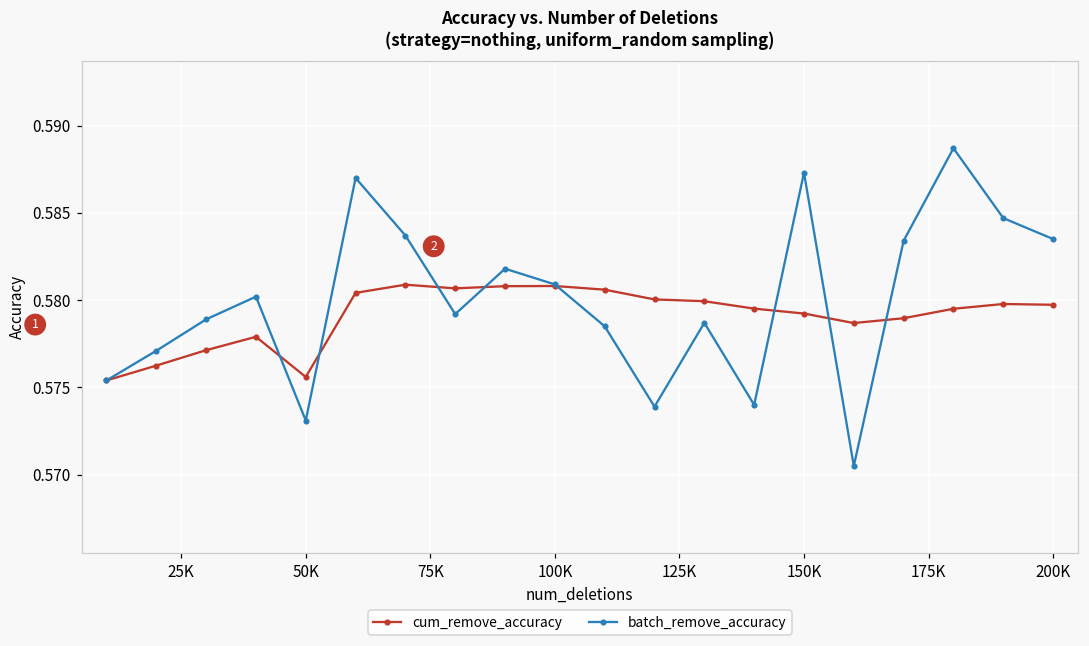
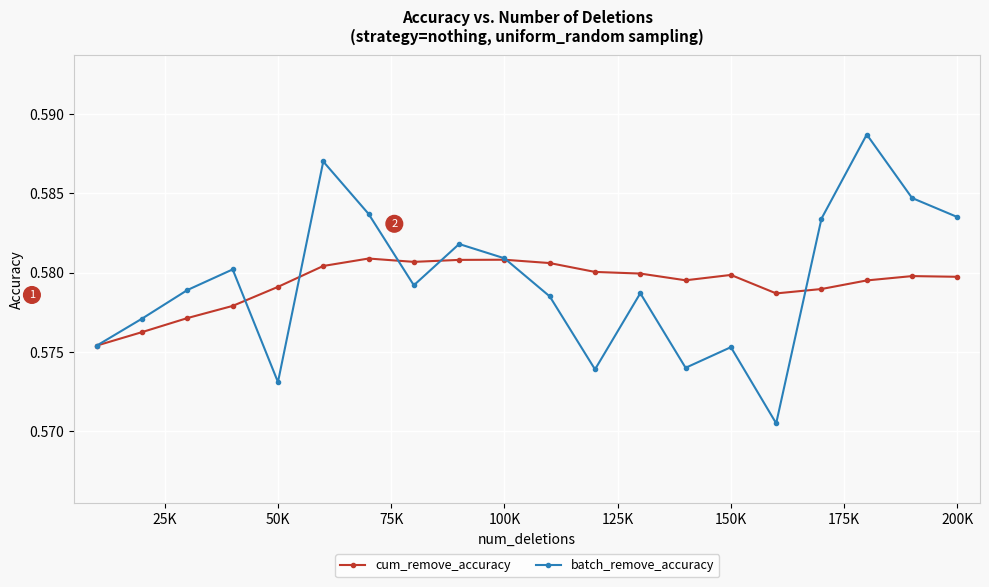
cum_remove_accuracy, 50K: 0.5756 -> 0.5791
cum_remove_accuracy, 150K: 0.5792 -> 0.5799
batch_remove_accuracy, 150K: 0.5873 -> 0.5753
